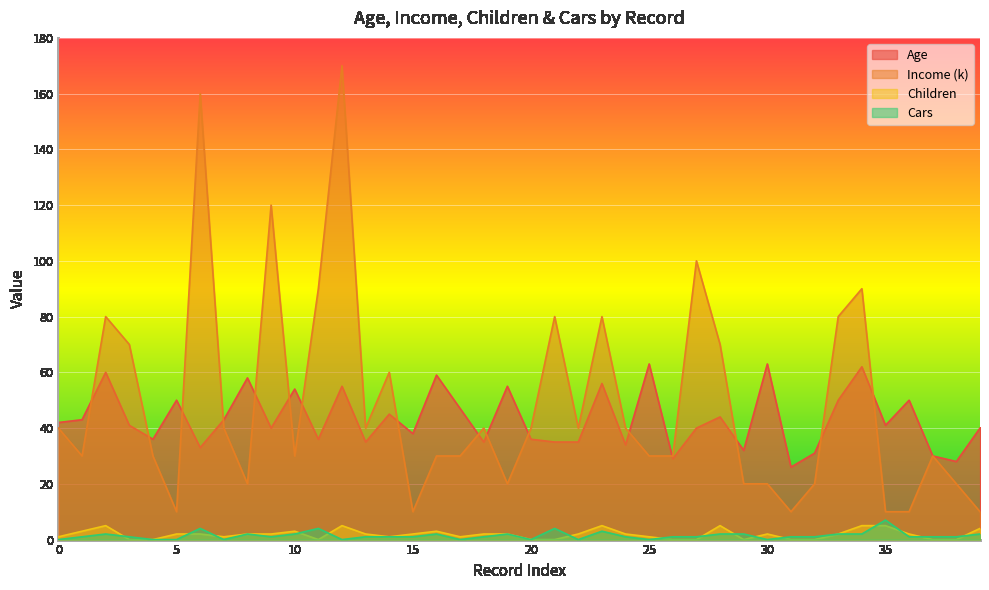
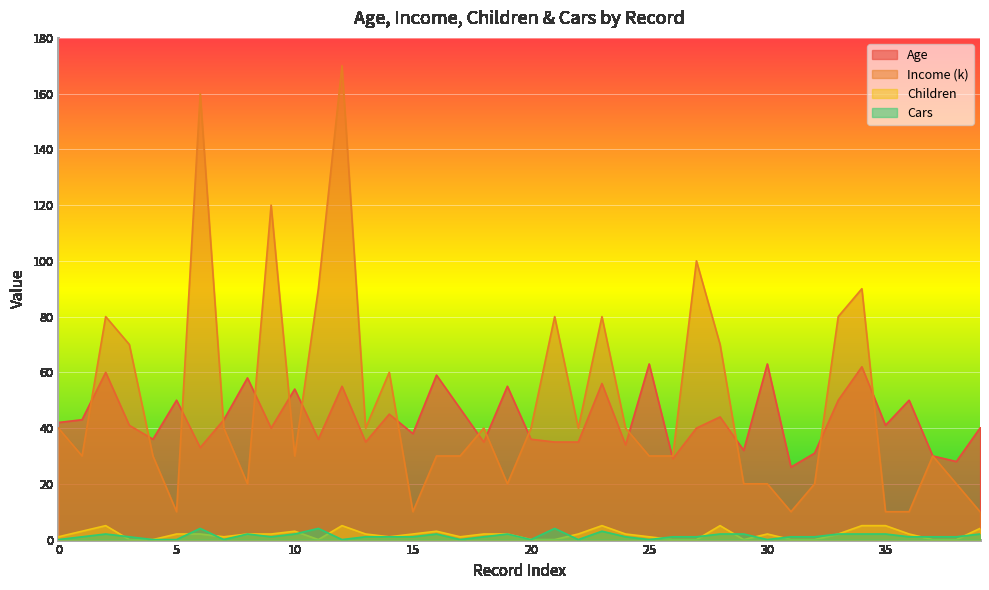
Cars, 35: 7 -> 2
